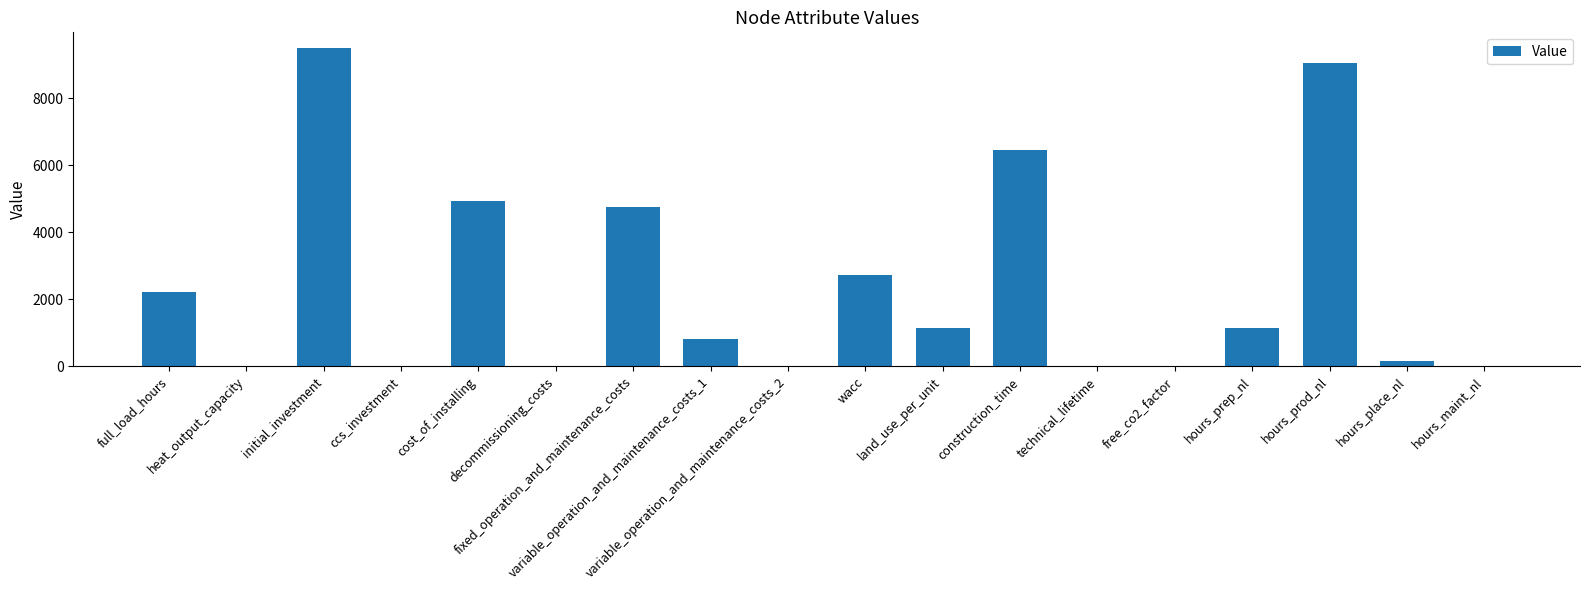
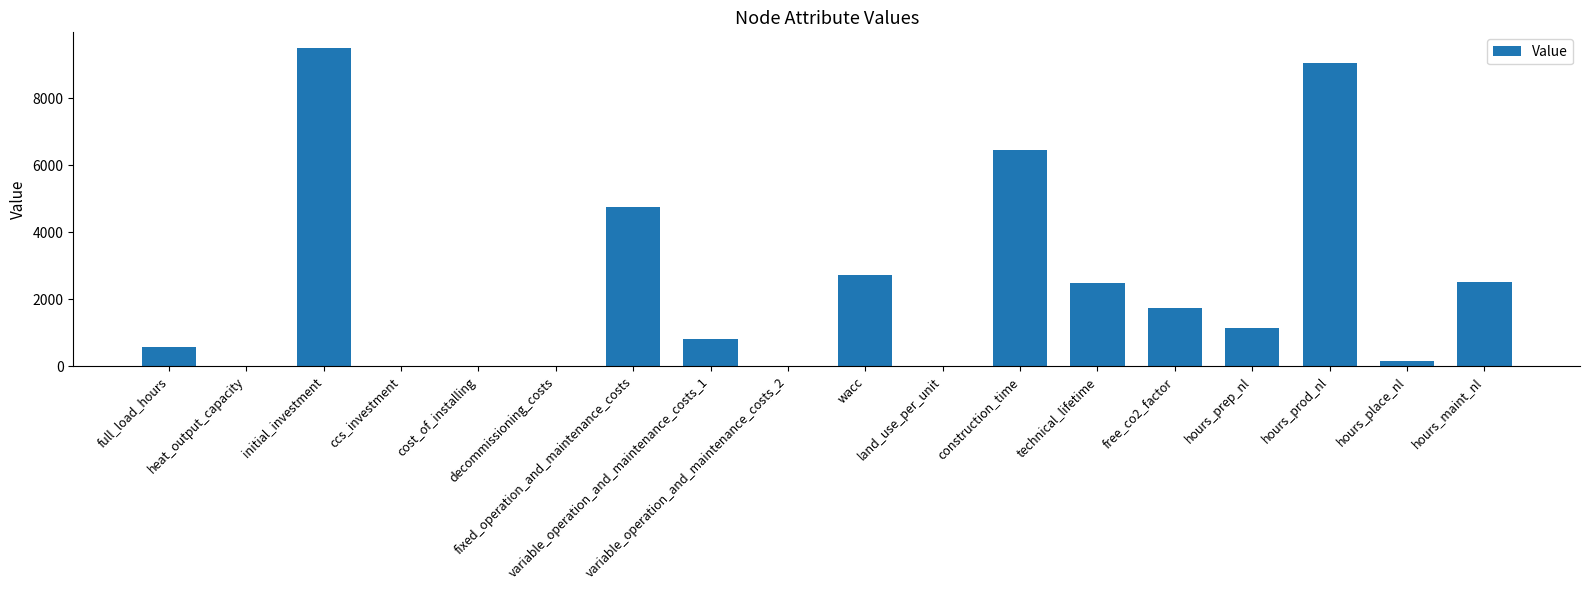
full_load_hours: 2200 -> 600
cost_of_installing: 4900 -> 0
land_use_per_unit: 1100 -> 0
technical_lifetime: 0 -> 2500
free_co2_factor: 0 -> 1700
hours_maint_nl: 0 -> 2500
